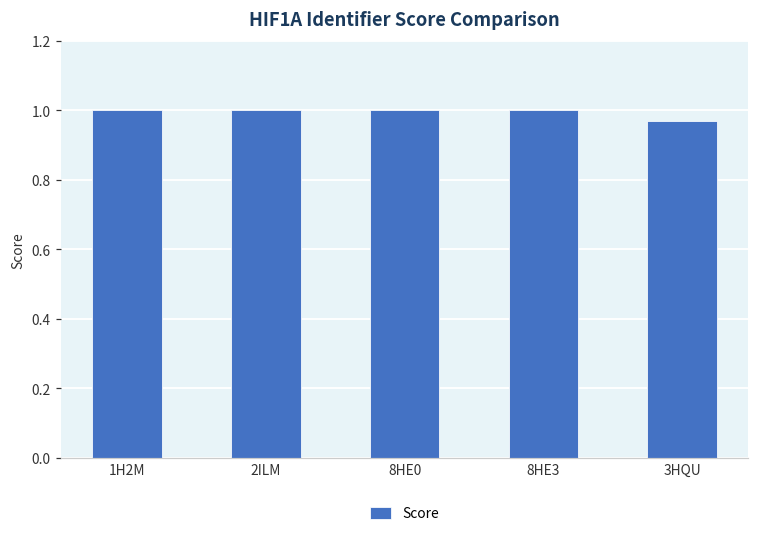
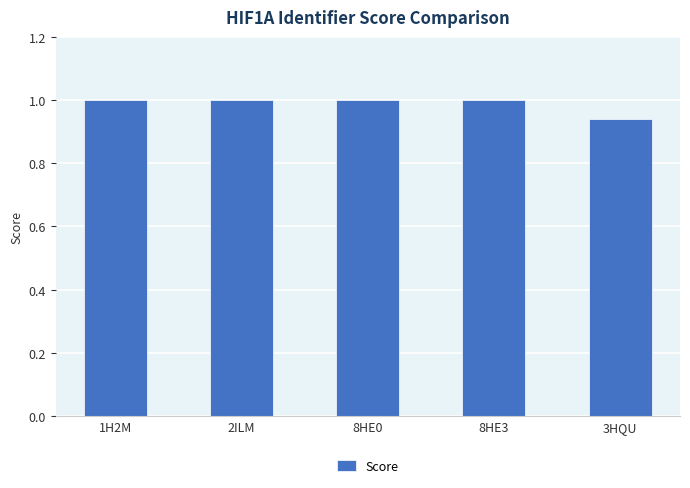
3HQU: 0.97 -> 0.94
